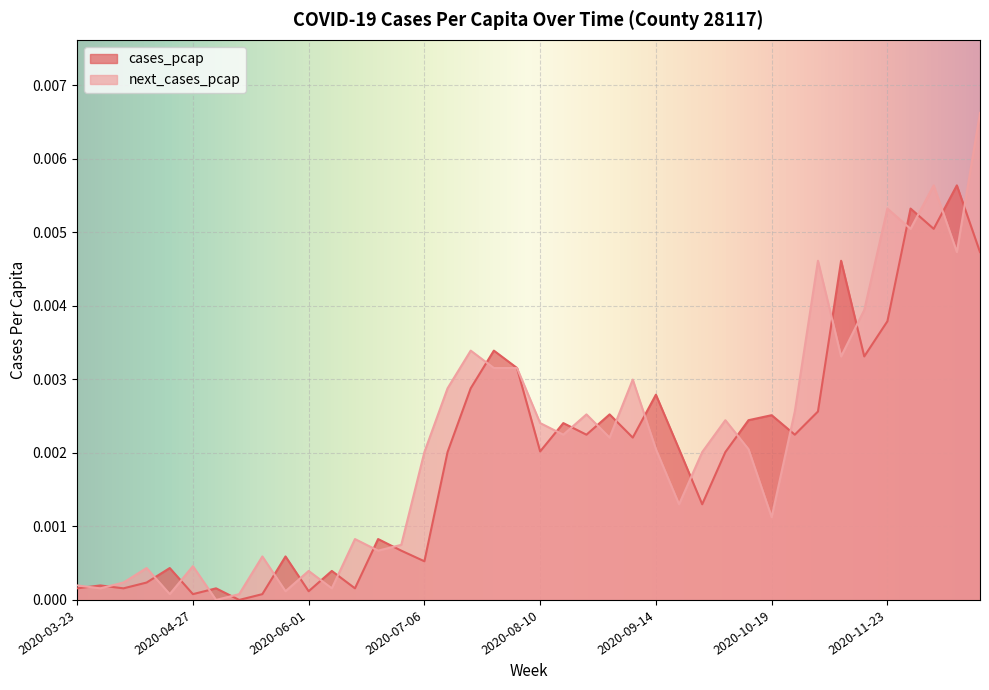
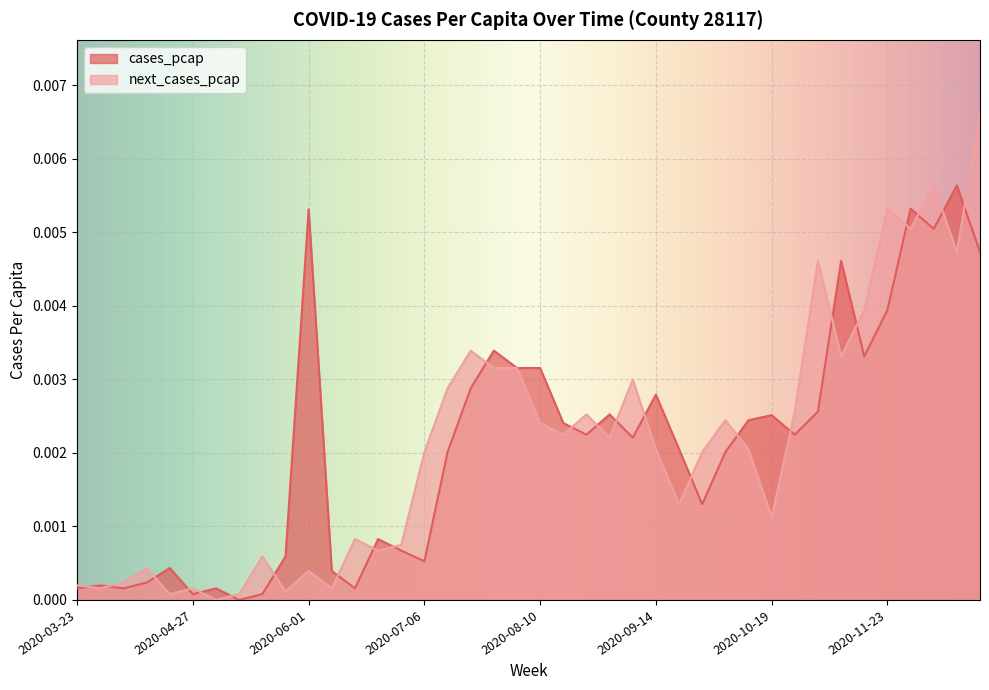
next_cases_pcap, 2020-04-27: 0.0005 -> 0.0002
cases_pcap, 2020-06-01: 0.0001 -> 0.0053
cases_pcap, 2020-08-10: 0.0020 -> 0.0032
cases_pcap, 2020-11-23: 0.0038 -> 0.0039
